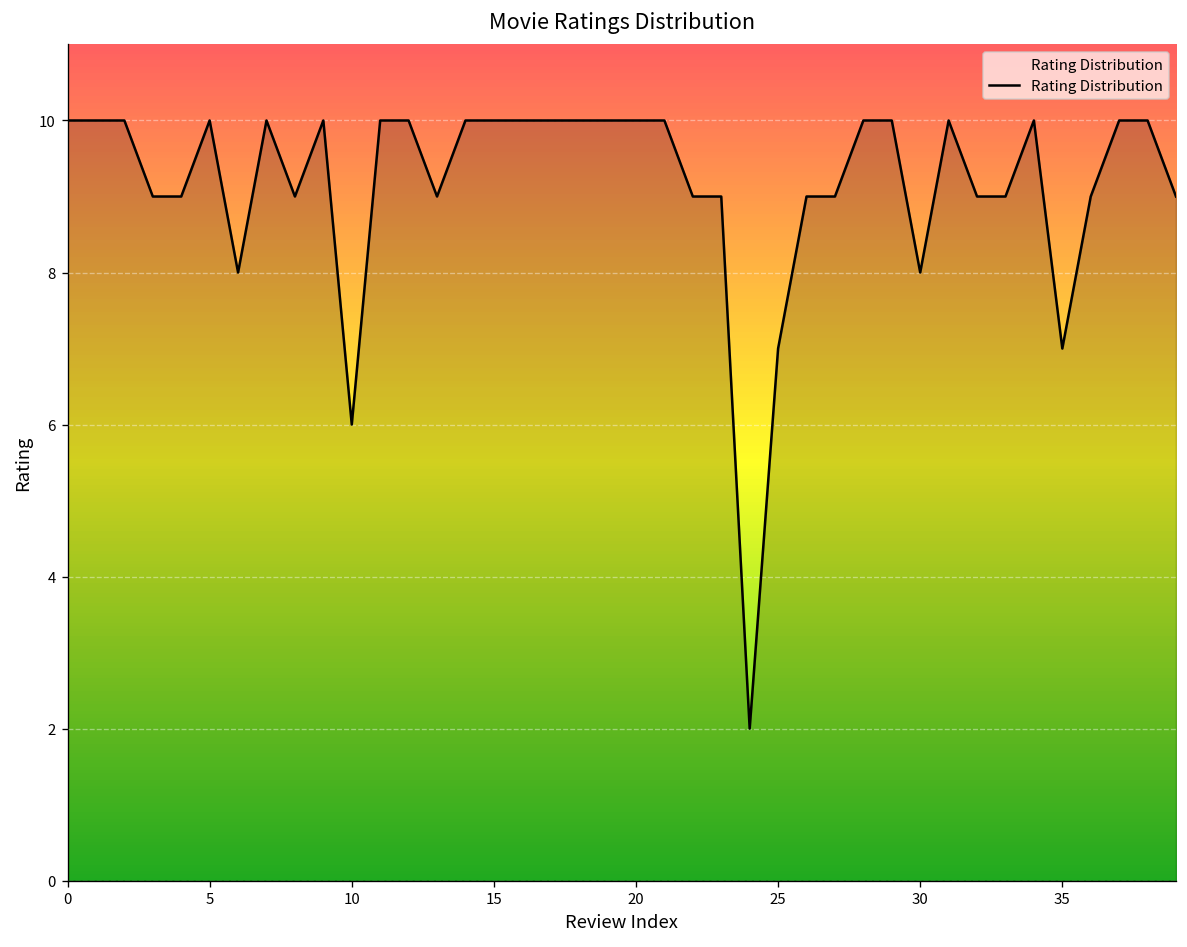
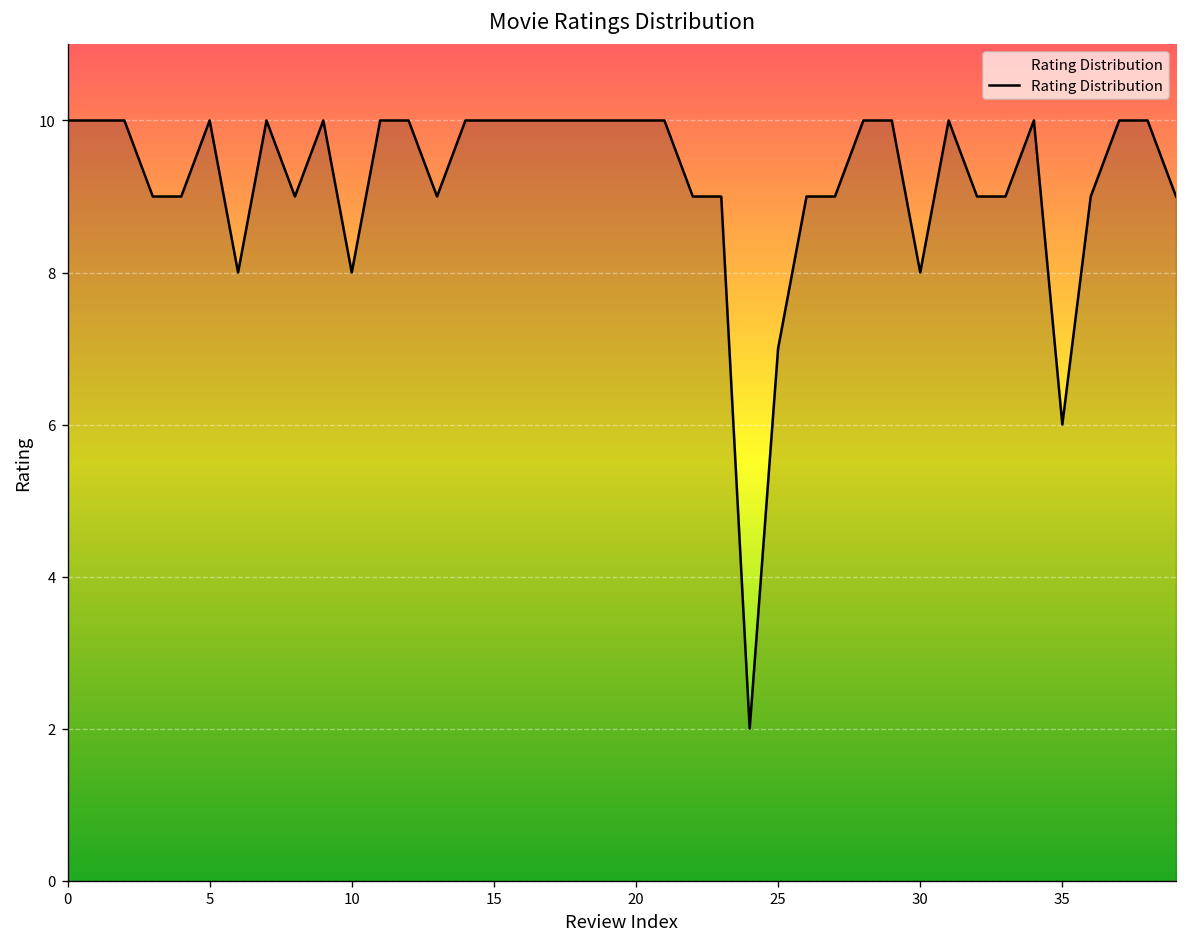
10: 6 -> 8
35: 7 -> 6
